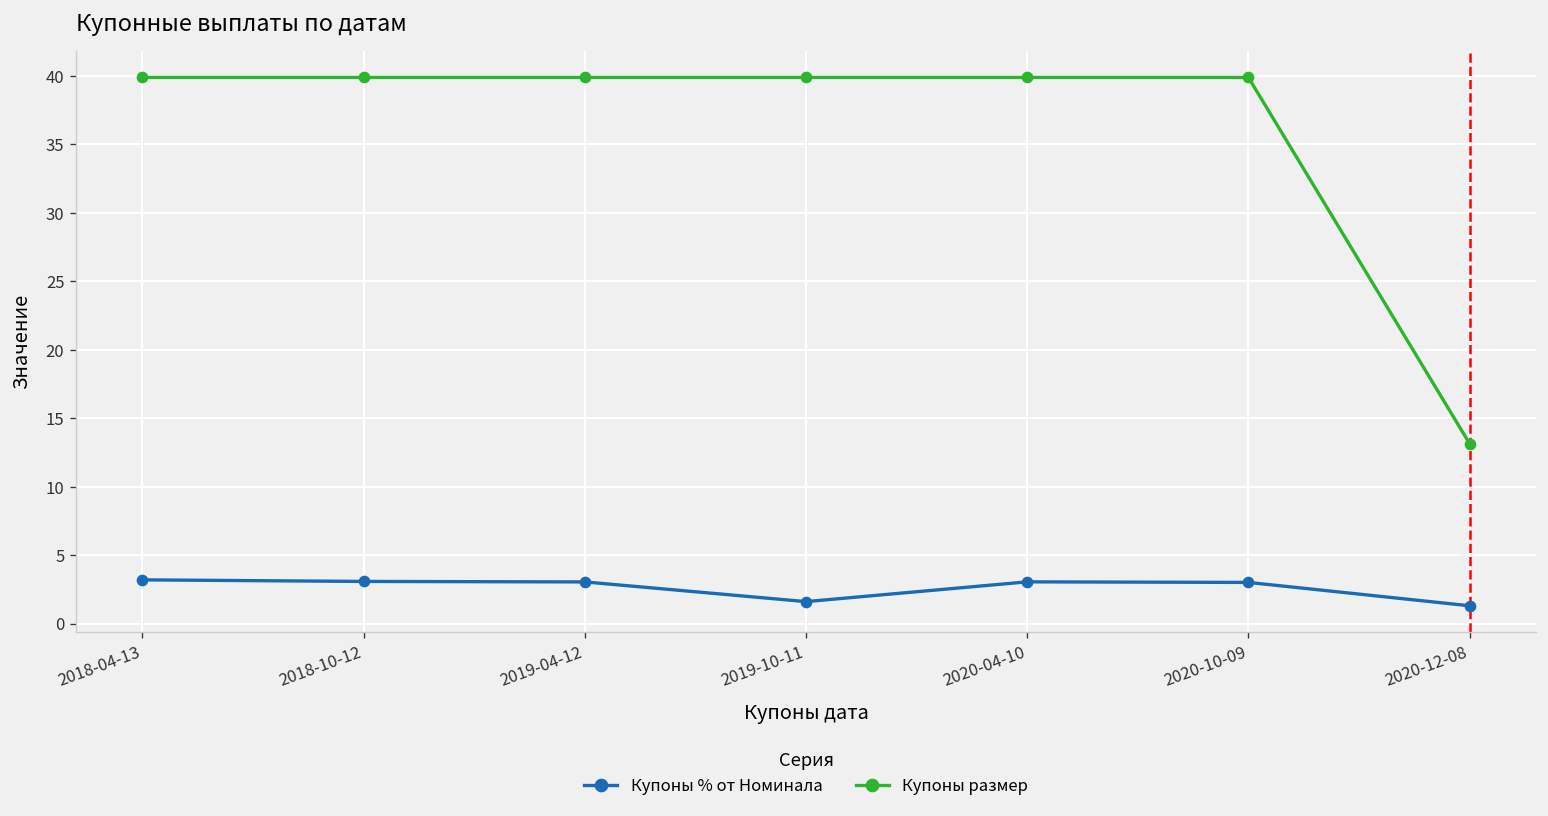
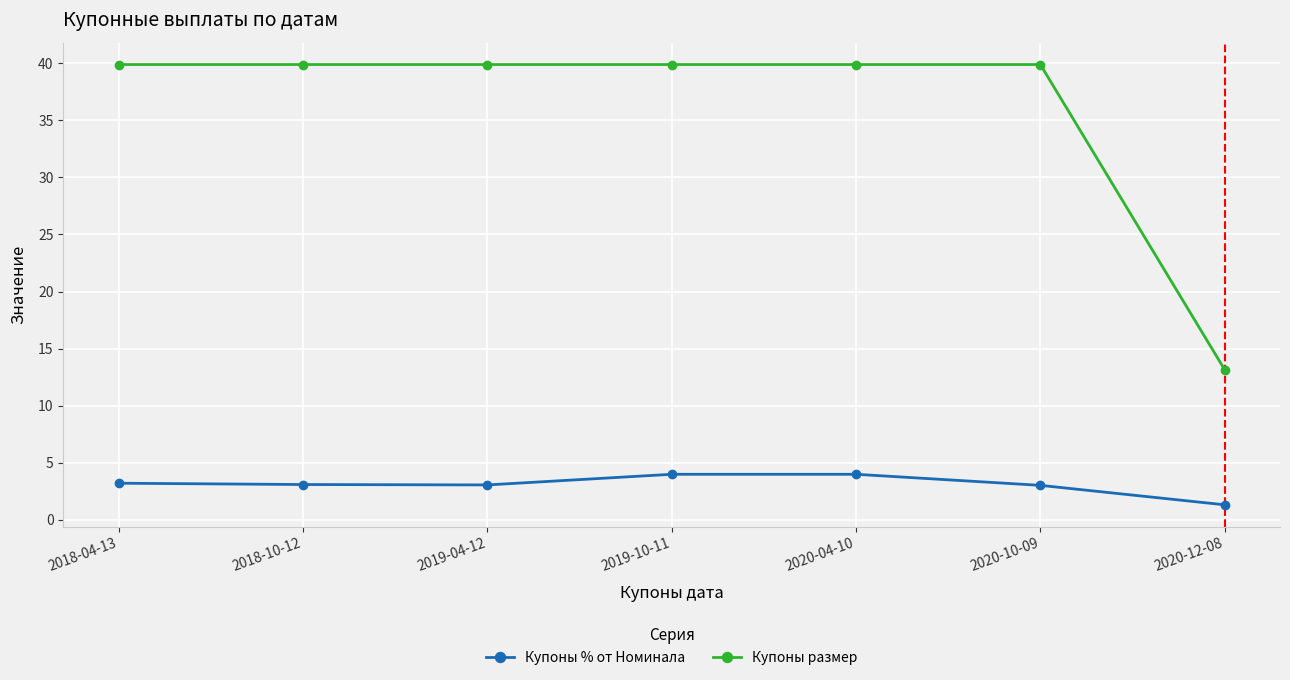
Купоны % от Номинала, 2019-10-11: 1.6 -> 4.0
Купоны % от Номинала, 2020-04-10: 3.1 -> 4.0
